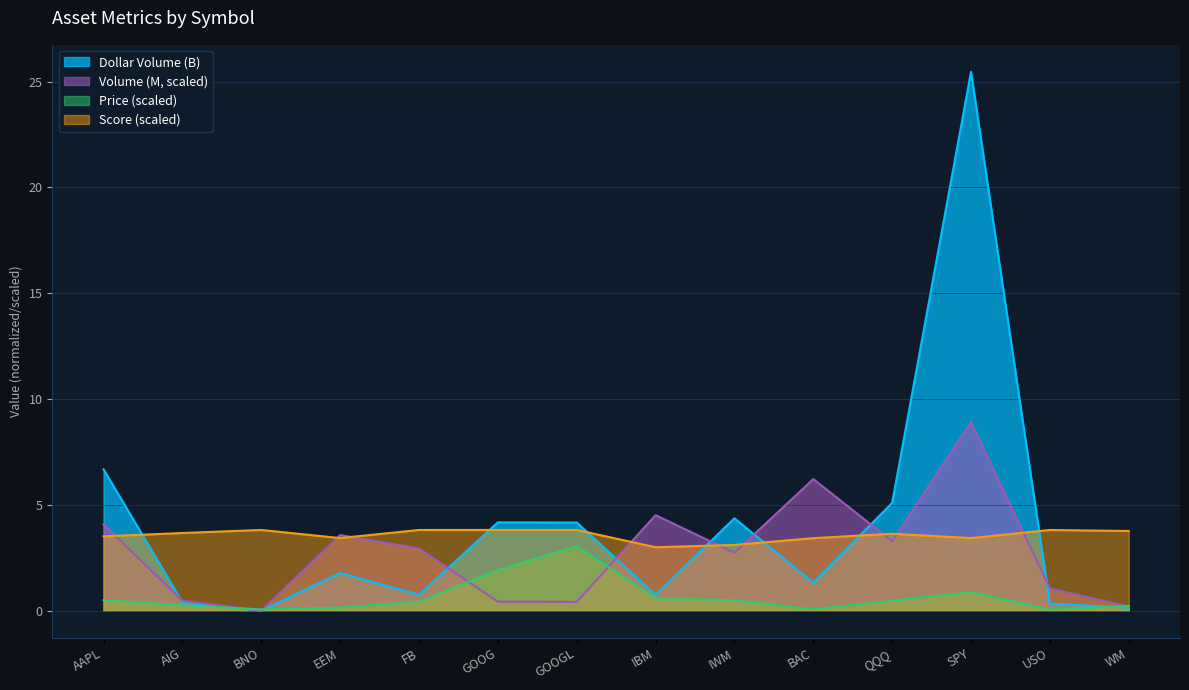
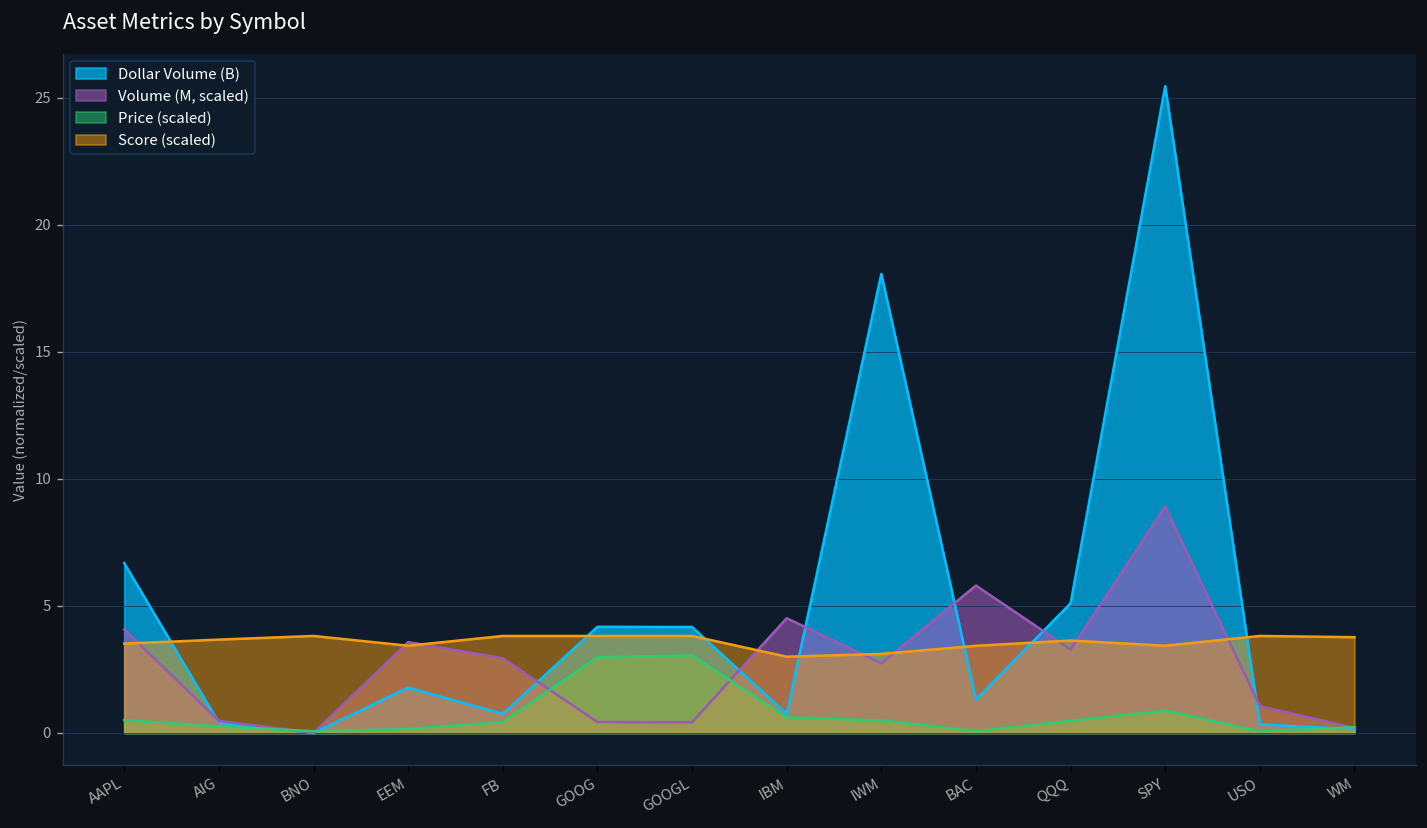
Price (scaled), GOOG: 1.9 -> 3.0
Dollar Volume (B), IWM: 4.4 -> 18.1
Volume (M, scaled), BAC: 6.2 -> 5.8
